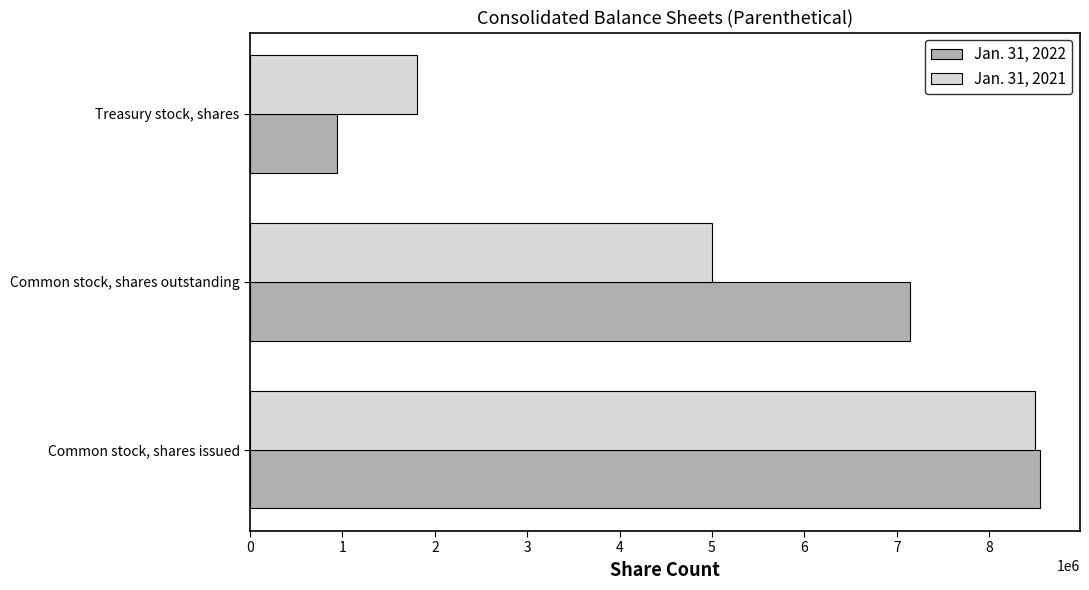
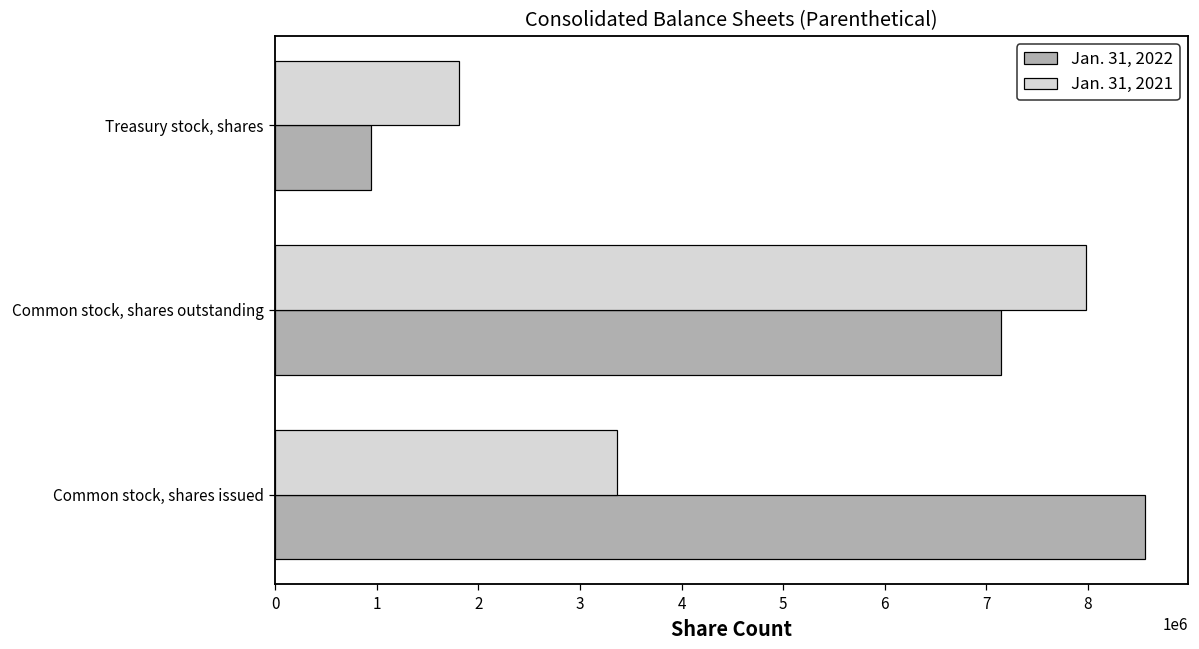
Jan. 31, 2021, Common stock, shares outstanding: 5000000 -> 8000000
Jan. 31, 2021, Common stock, shares issued: 8500000 -> 3400000
